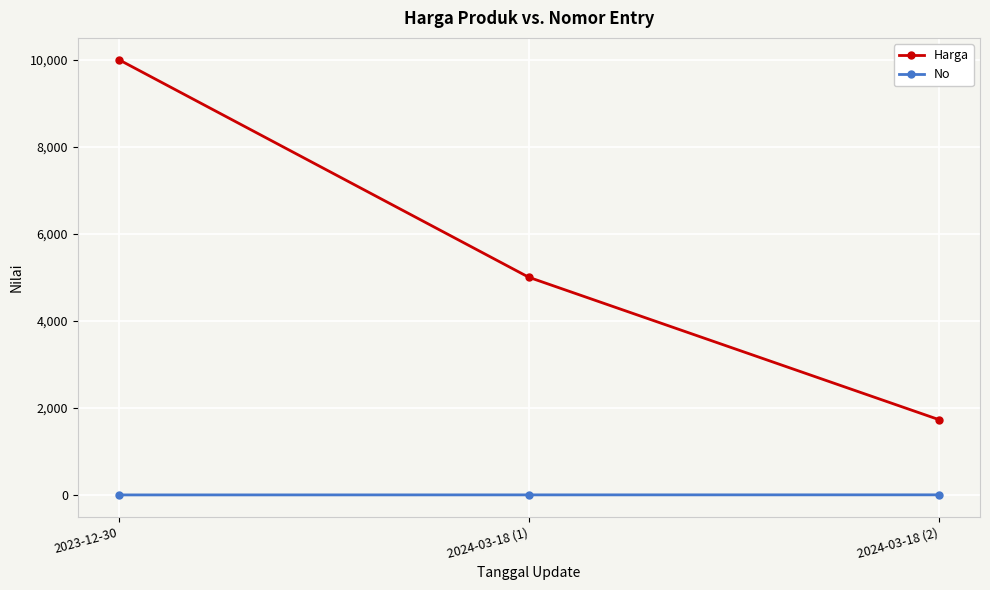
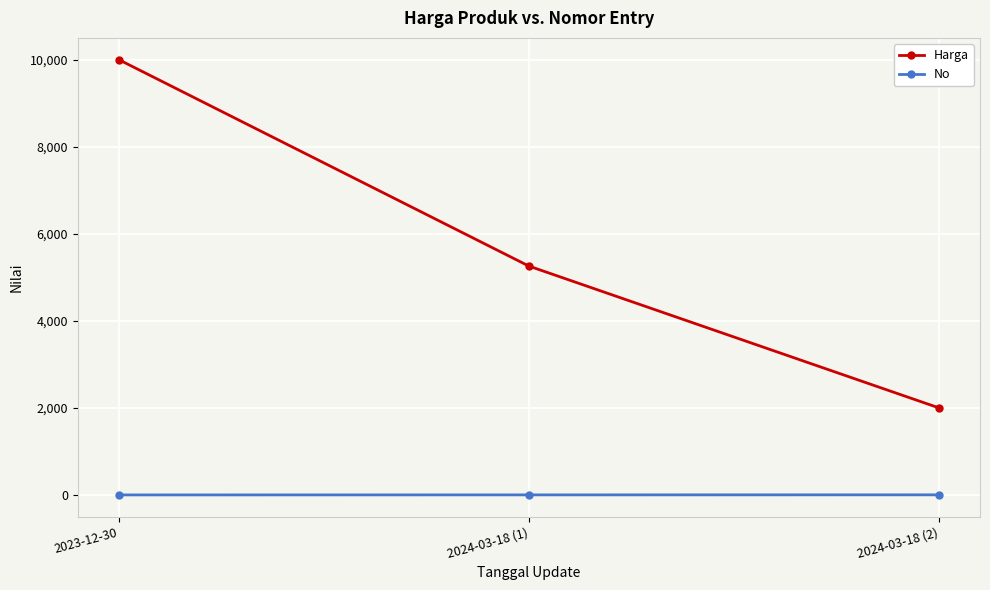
Harga, 2024-03-18 (1): 5,000 -> 5,300
Harga, 2024-03-18 (2): 1,700 -> 2,000
